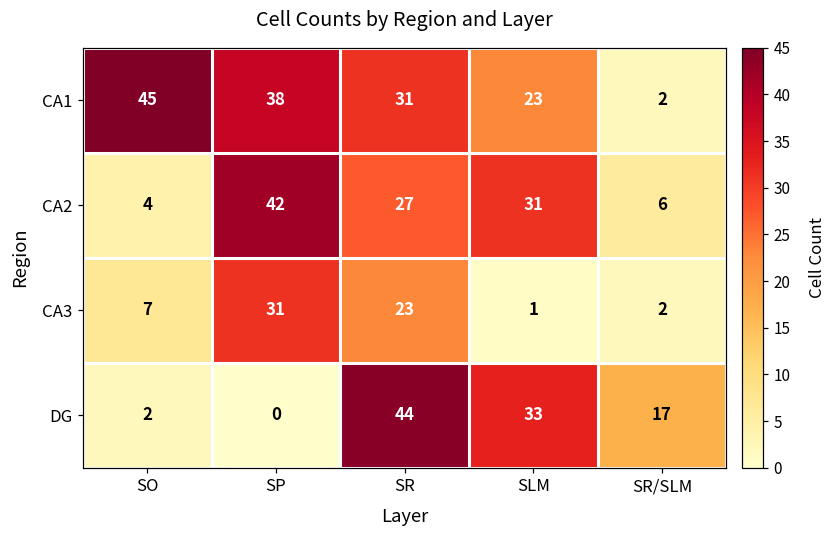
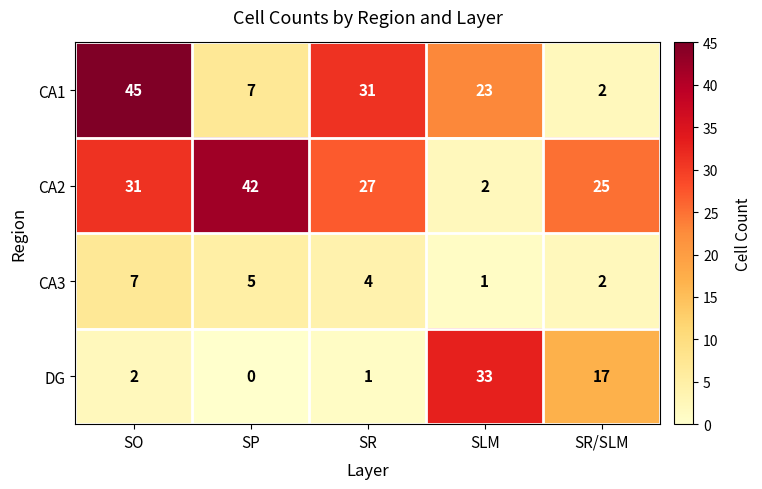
CA1, SP: 38 -> 7
CA2, SO: 4 -> 31
CA2, SLM: 31 -> 2
CA2, SR/SLM: 6 -> 25
CA3, SP: 31 -> 5
CA3, SR: 23 -> 4
DG, SR: 44 -> 1
